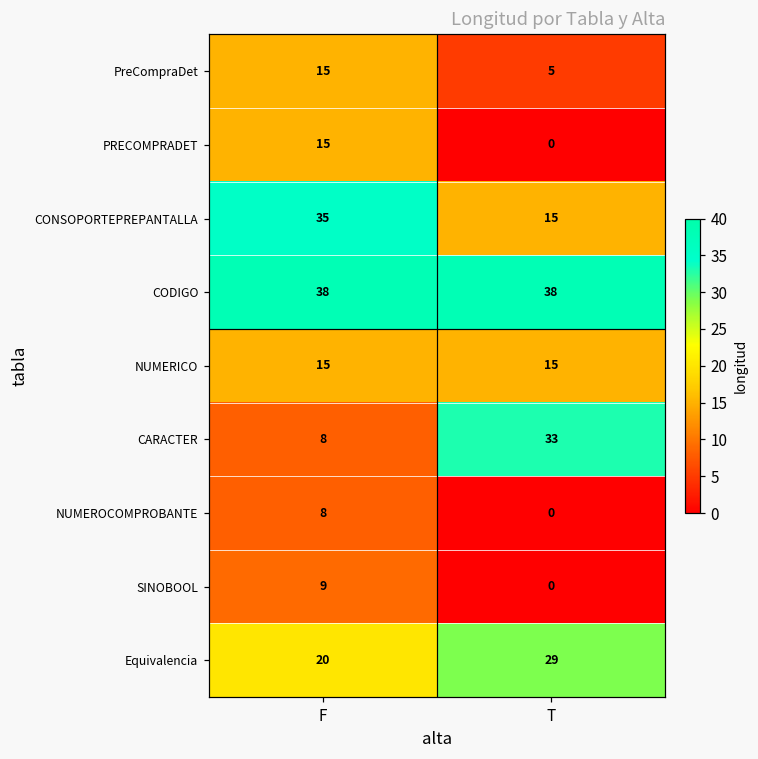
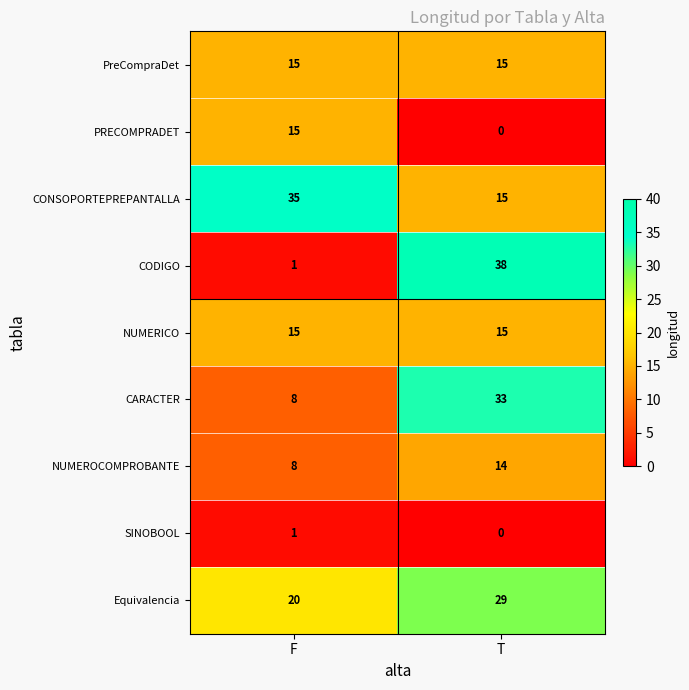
PreCompraDet, T: 5 -> 15
CODIGO, F: 38 -> 1
NUMEROCOMPROBANTE, T: 0 -> 14
SINOBOOL, F: 9 -> 1
